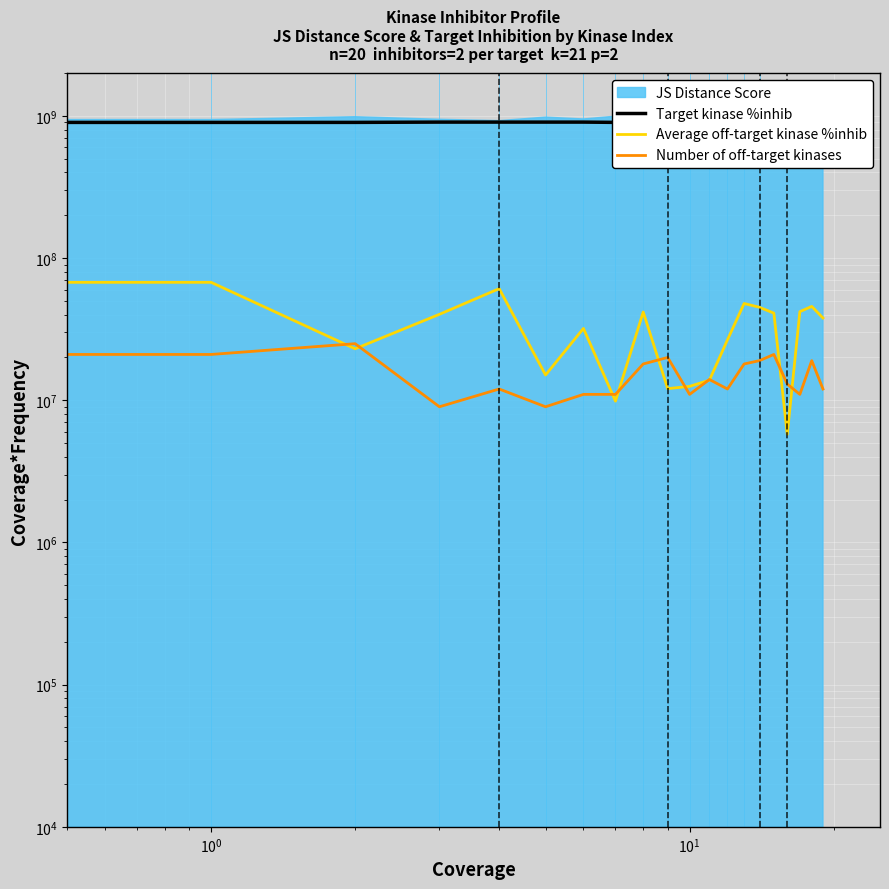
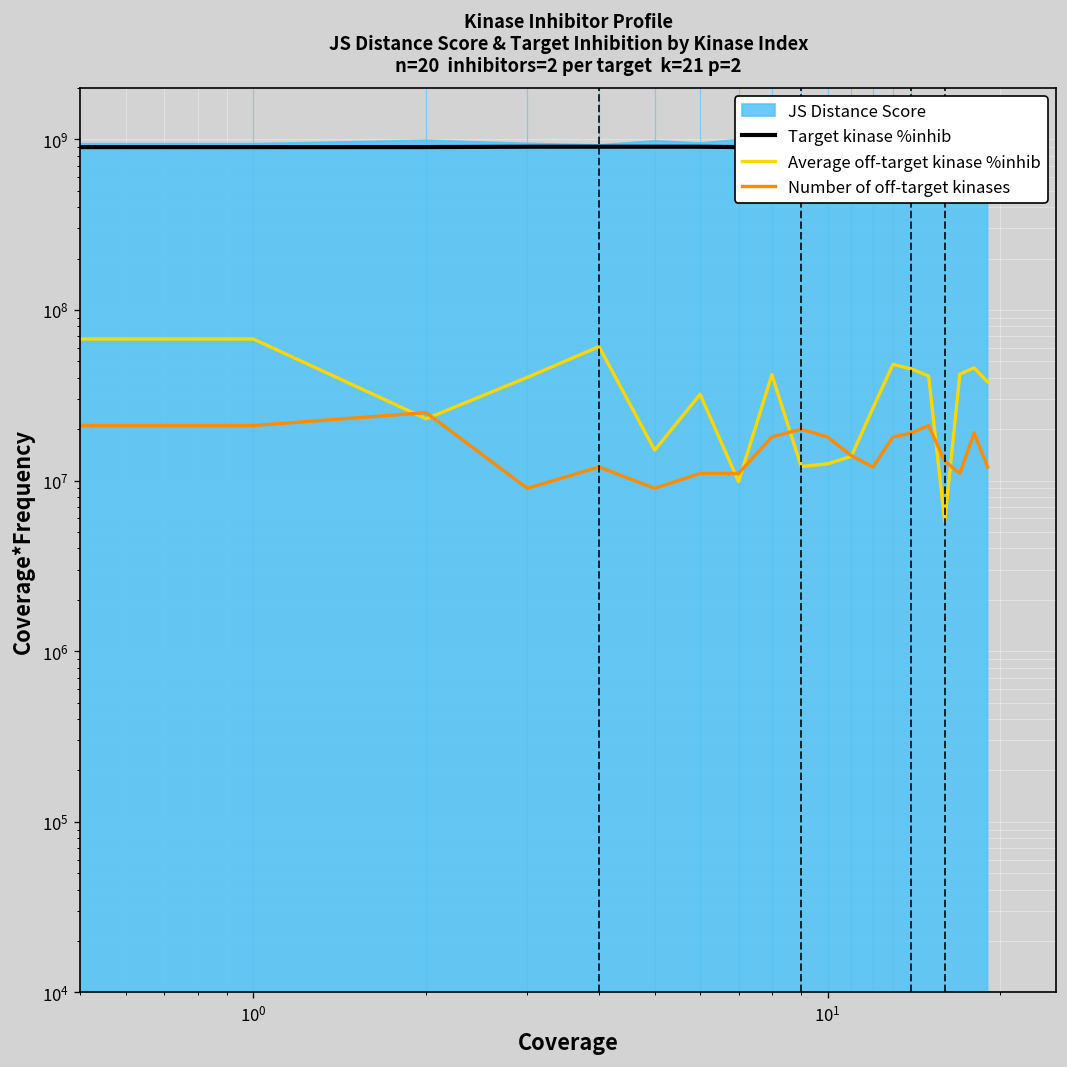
Number of off-target kinases, 10^1: 11000000 -> 18000000
